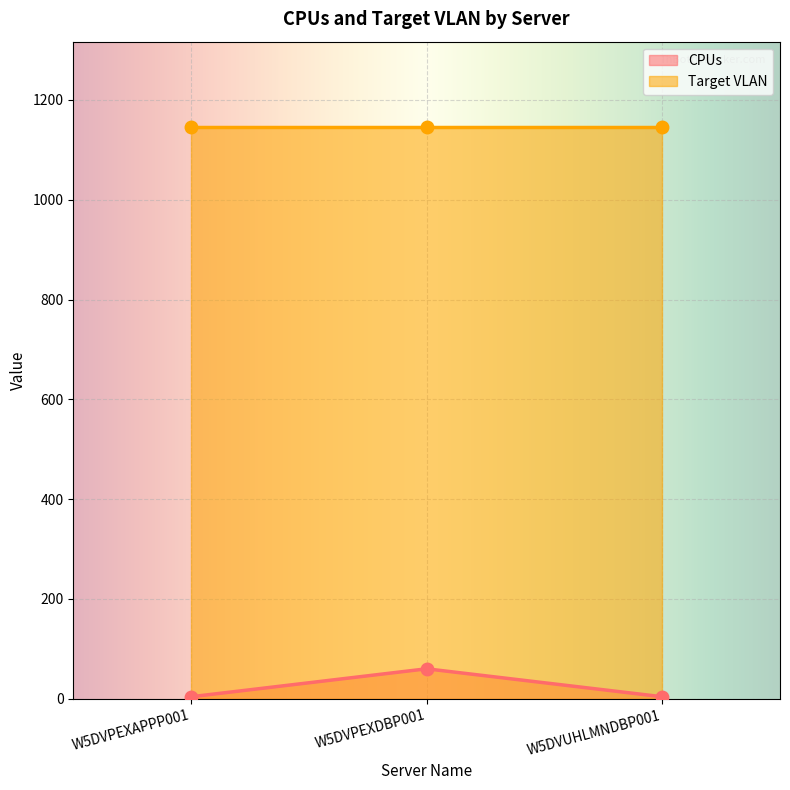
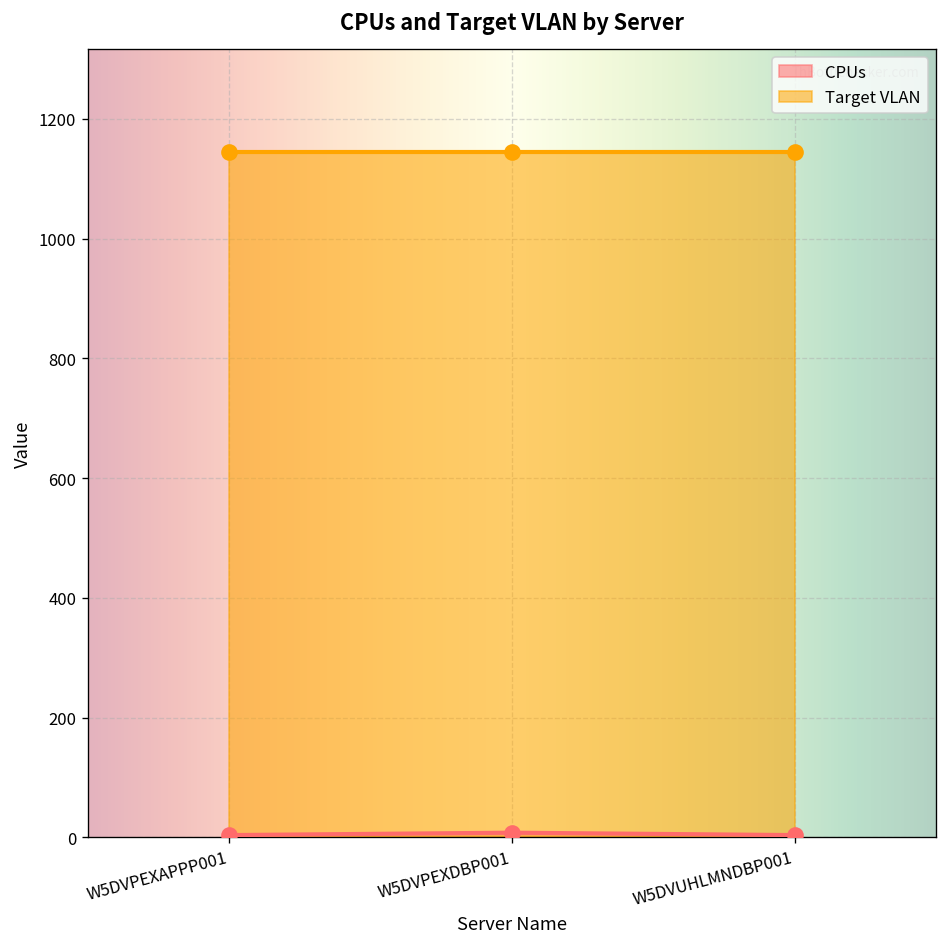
CPUs, W5DVPEXDBP001: 60 -> 10
